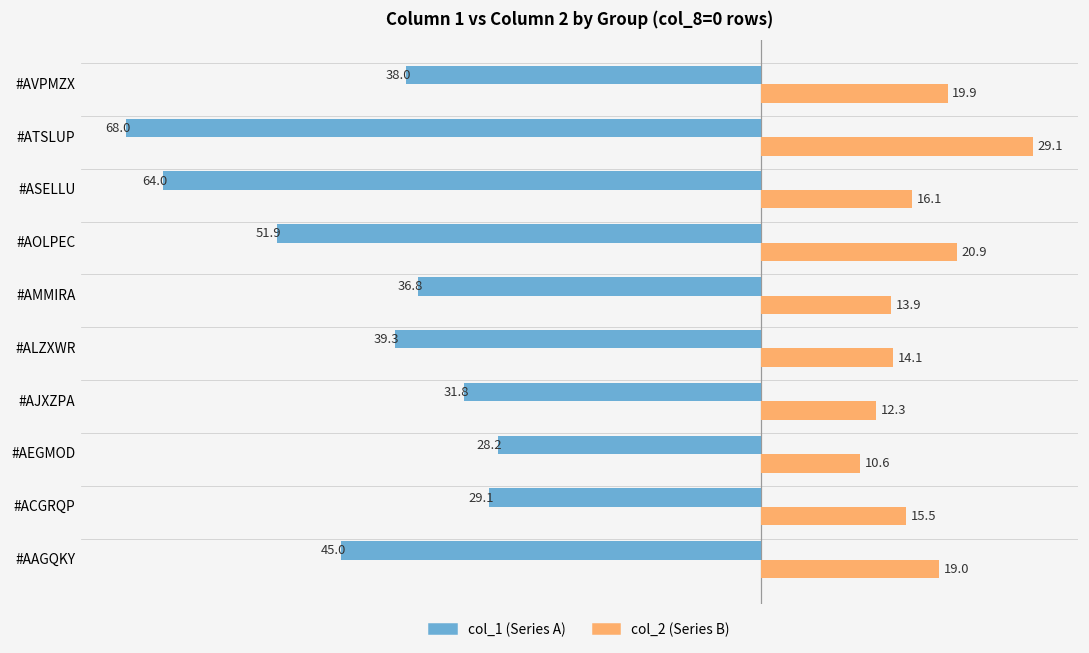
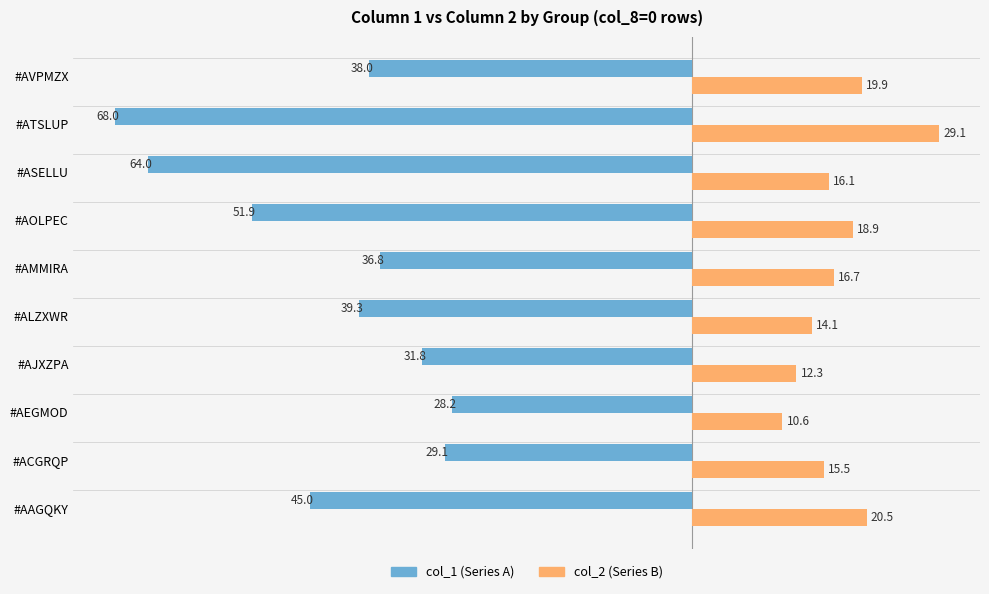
col_2 (Series B), #AOLPEC: 20.9 -> 18.9
col_2 (Series B), #AMMIRA: 13.9 -> 16.7
col_2 (Series B), #AAGQKY: 19.0 -> 20.5
